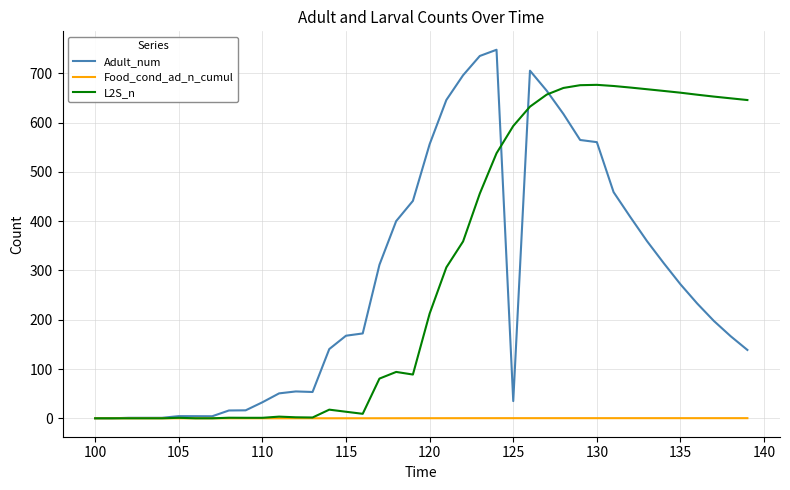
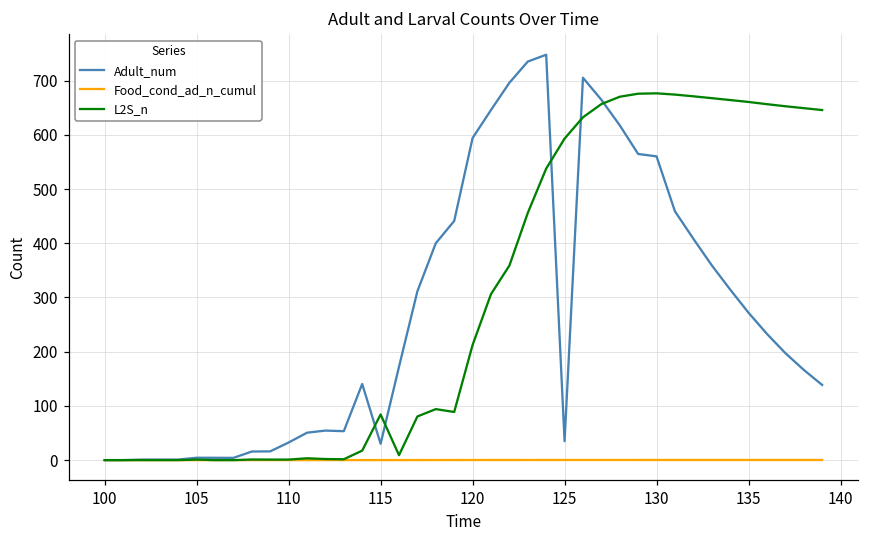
Adult_num, 115: 170 -> 30
L2S_n, 115: 10 -> 80
Adult_num, 120: 560 -> 590
